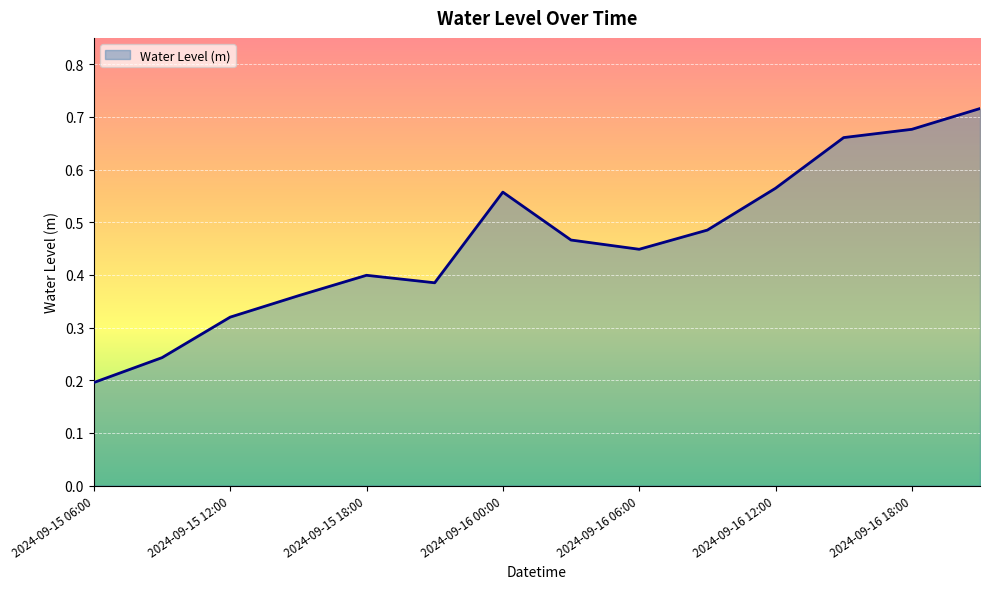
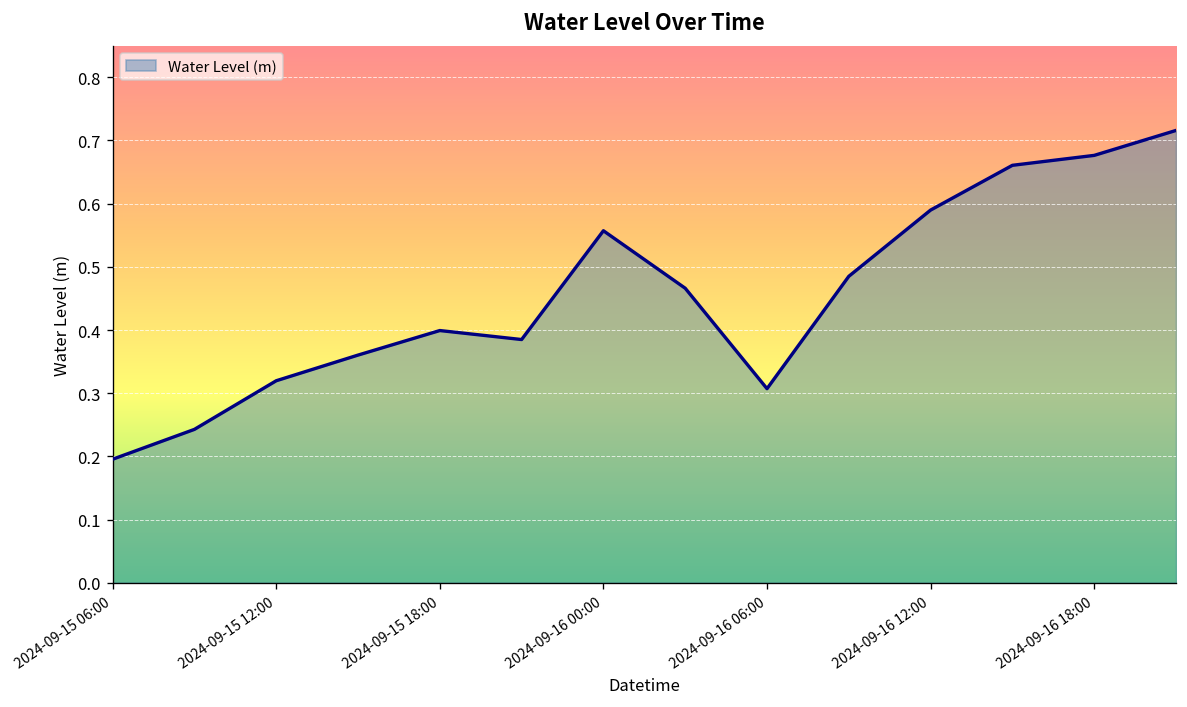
2024-09-16 06:00: 0.45 -> 0.31
2024-09-16 12:00: 0.56 -> 0.59
